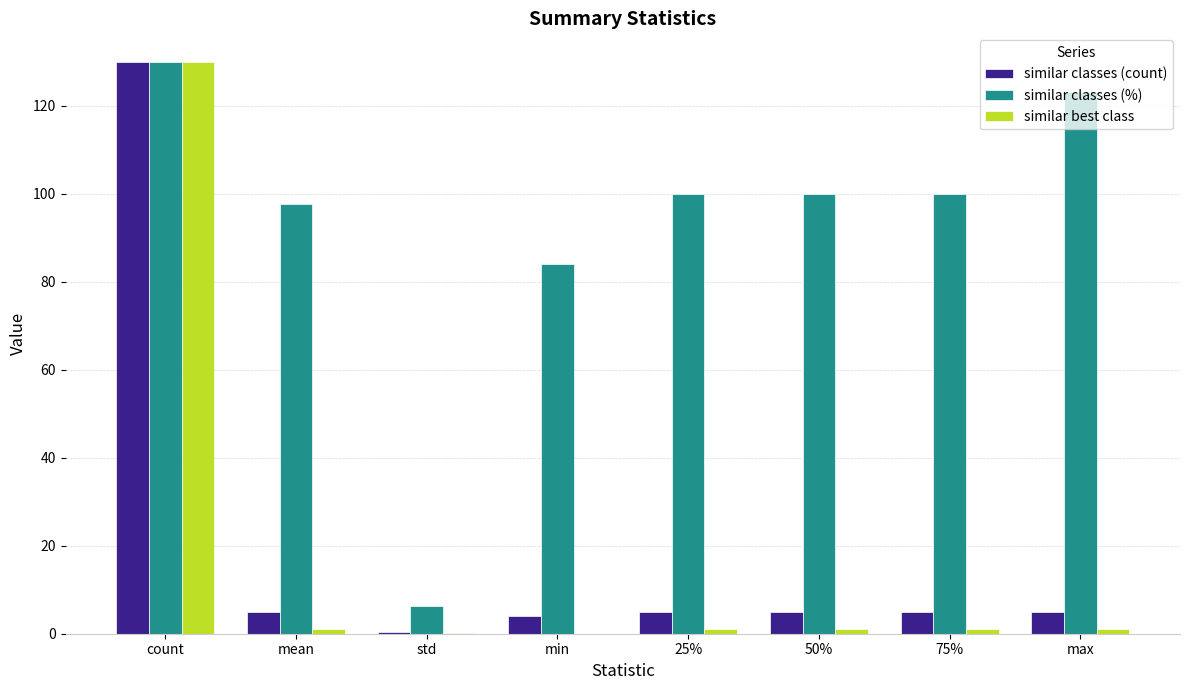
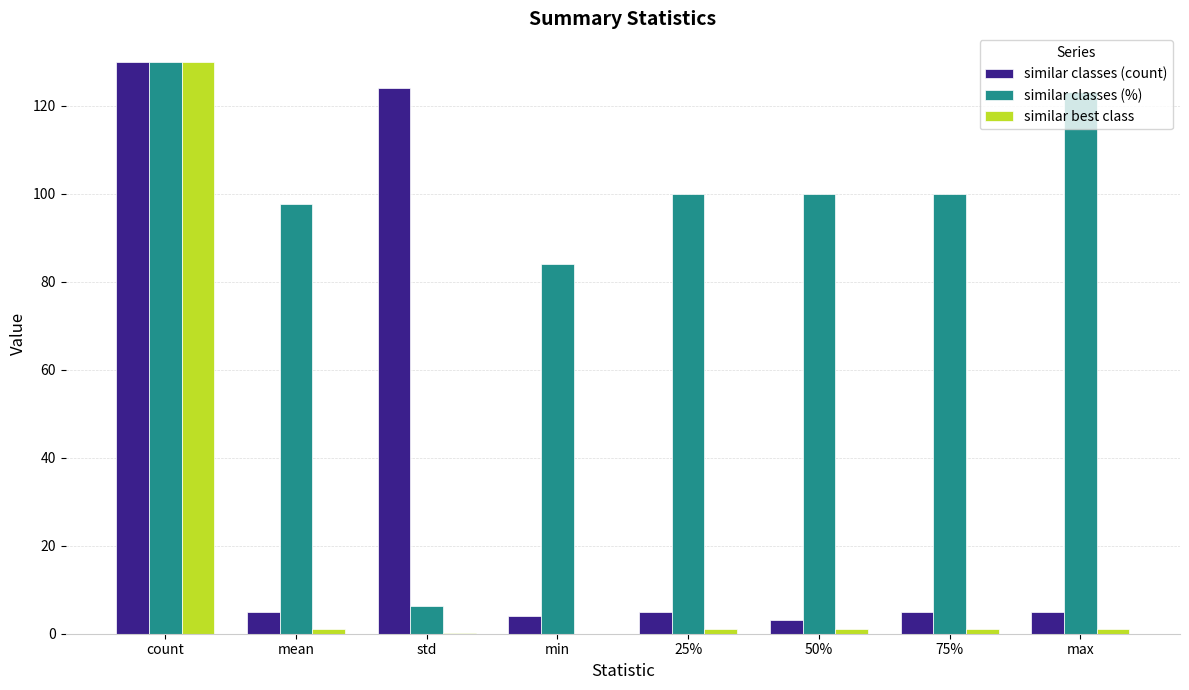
similar classes (count), std: 0 -> 124
similar classes (count), 50%: 5 -> 3
